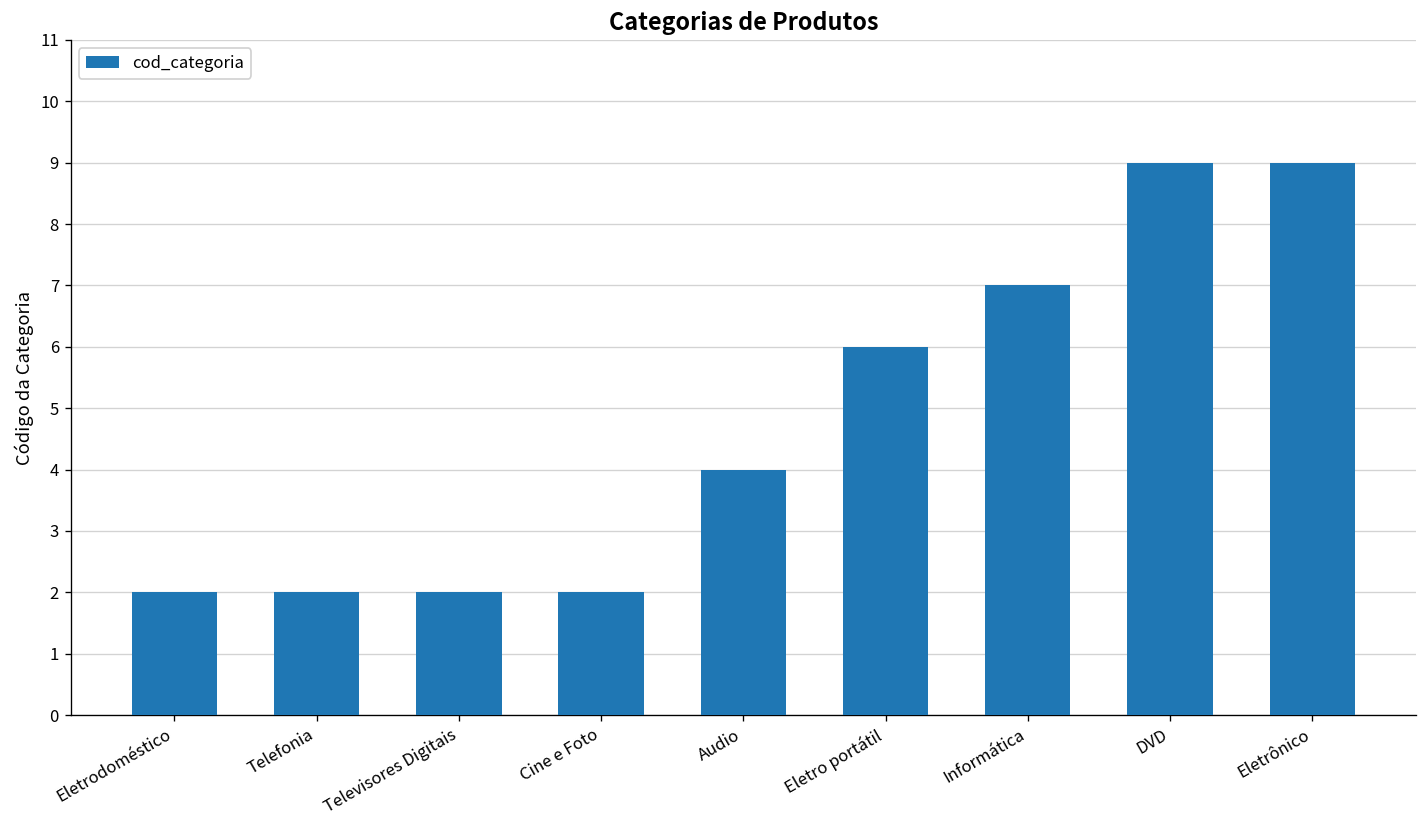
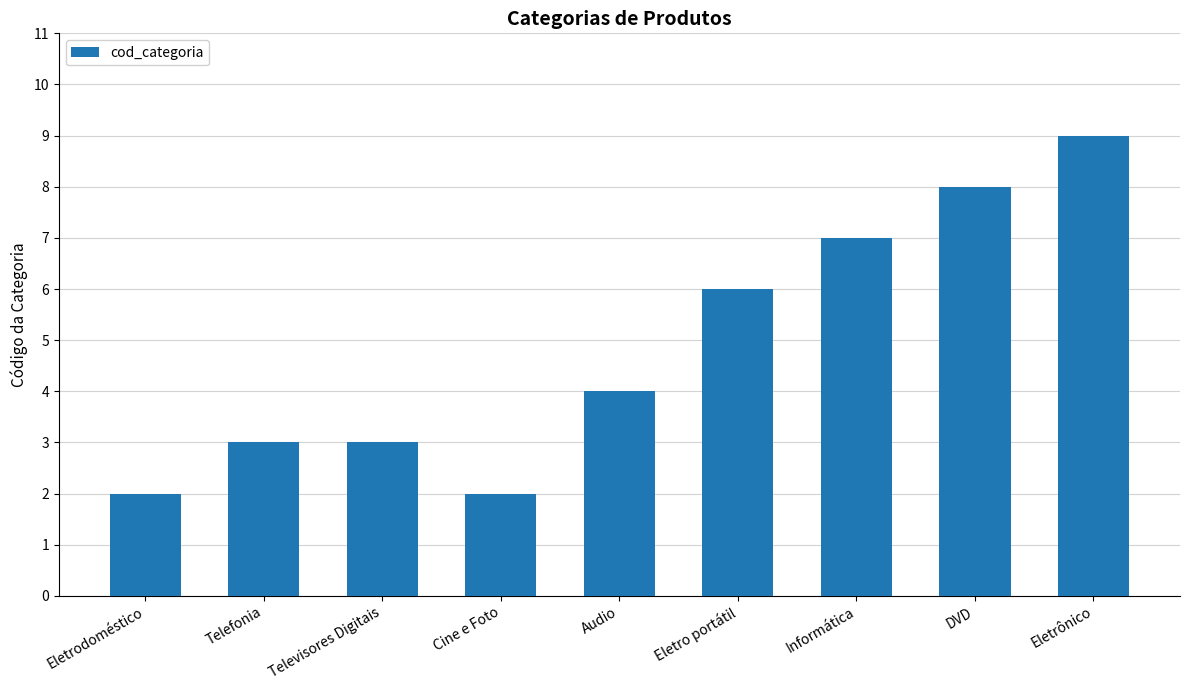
Telefonia: 2 -> 3
Televisores Digitais: 2 -> 3
DVD: 9 -> 8
